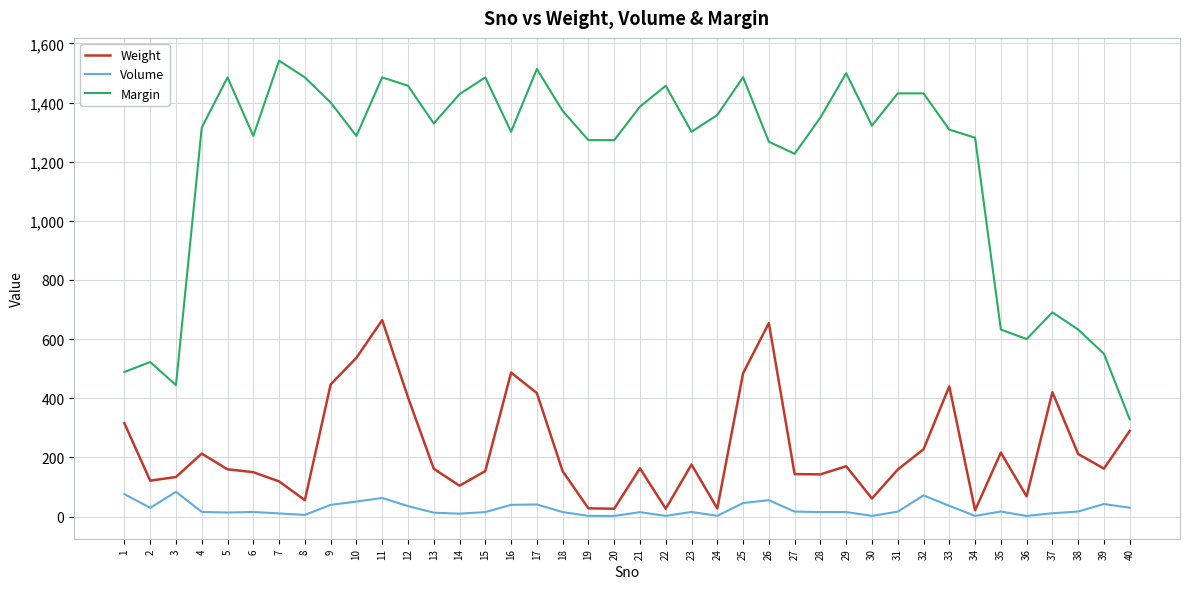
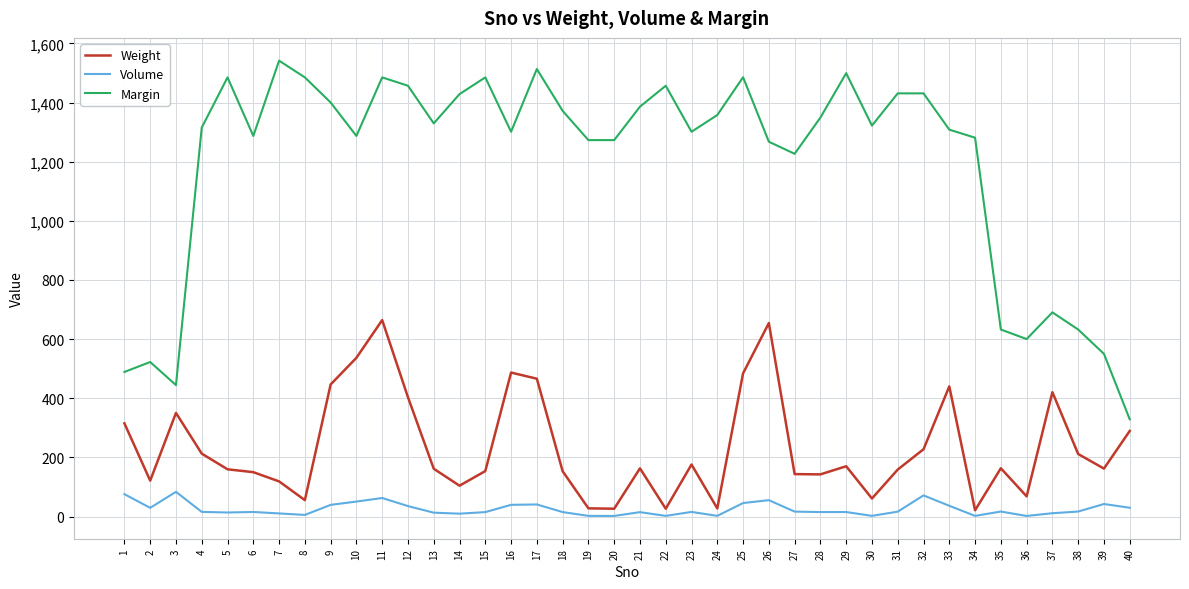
Weight, 3: 130 -> 350
Weight, 17: 420 -> 470
Weight, 35: 220 -> 160
